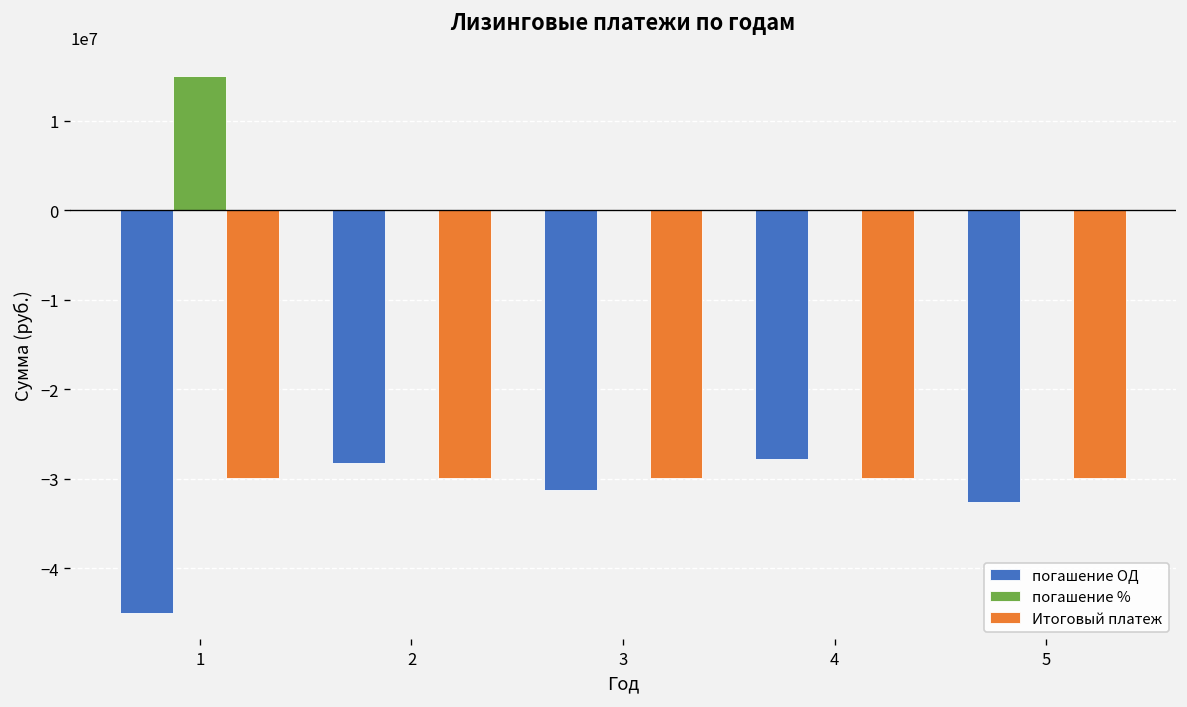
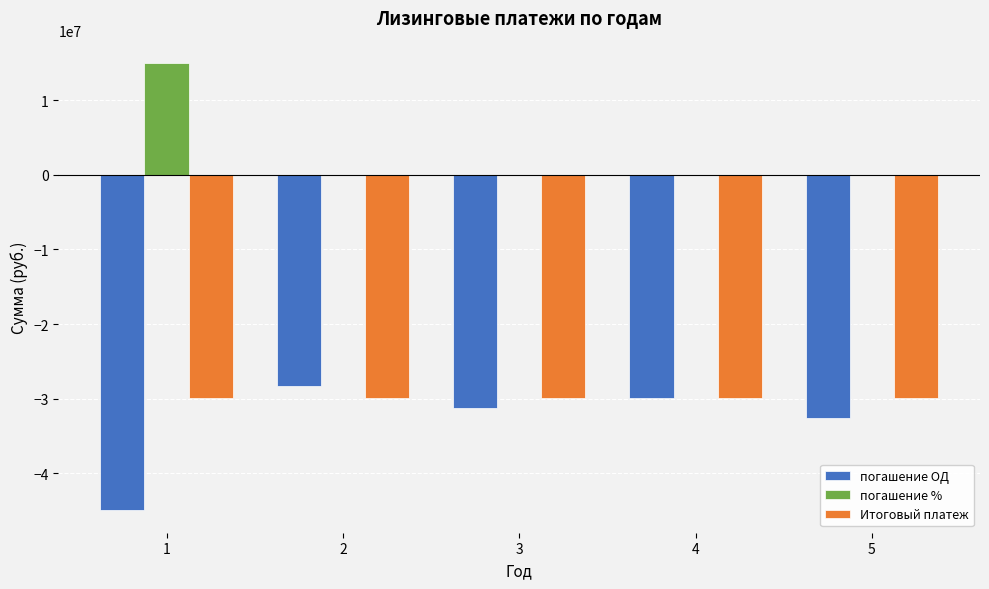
погашение ОД, 4: -28000000 -> -30000000
